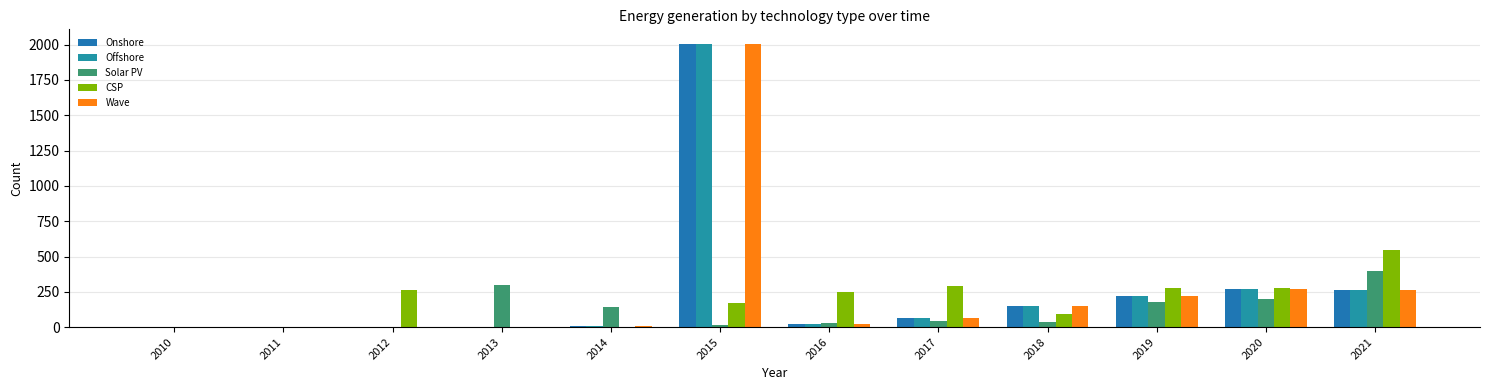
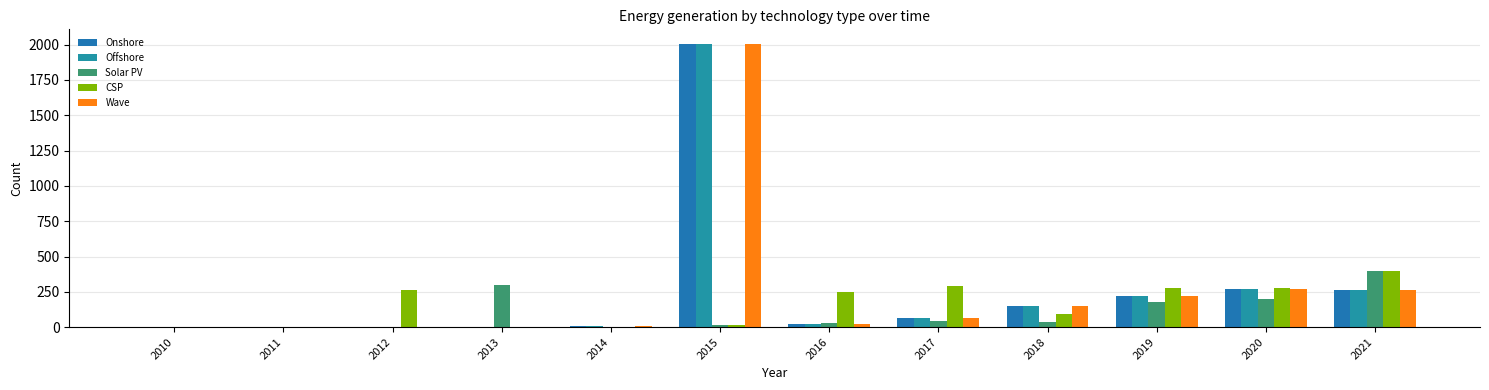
Solar PV, 2014: 140 -> 0
CSP, 2015: 170 -> 10
CSP, 2021: 550 -> 400
